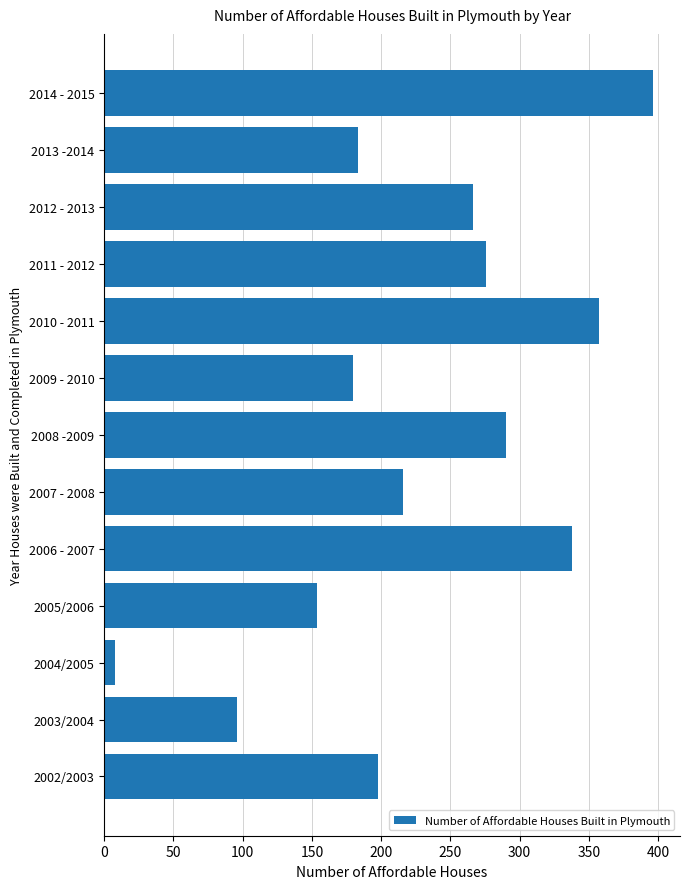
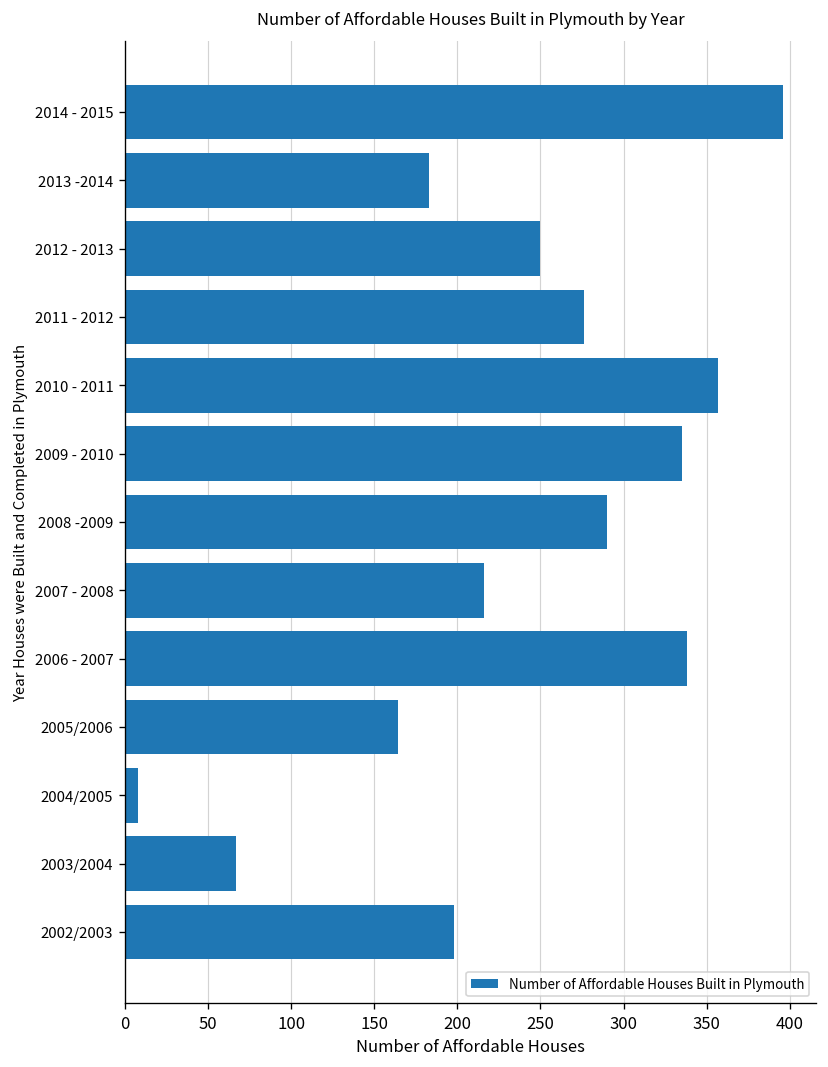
2012 - 2013: 266 -> 250
2009 - 2010: 180 -> 335
2005/2006: 154 -> 164
2003/2004: 96 -> 67
